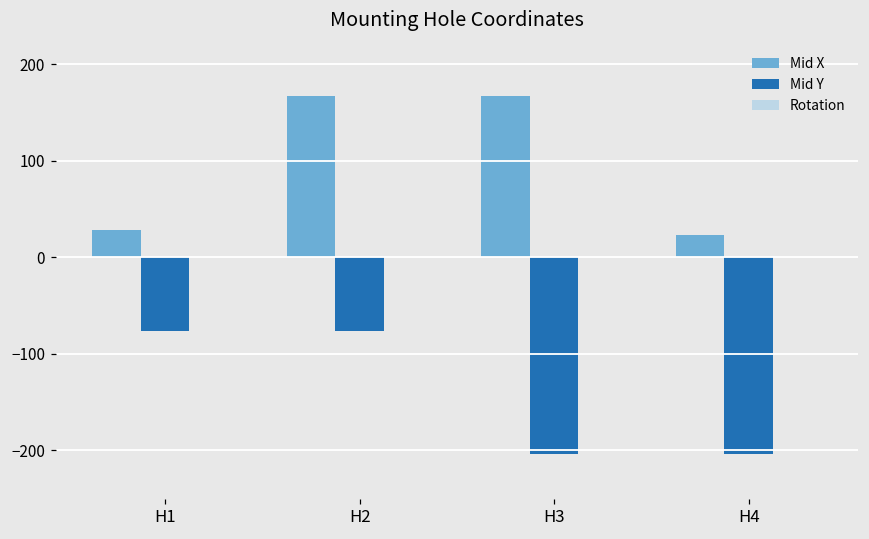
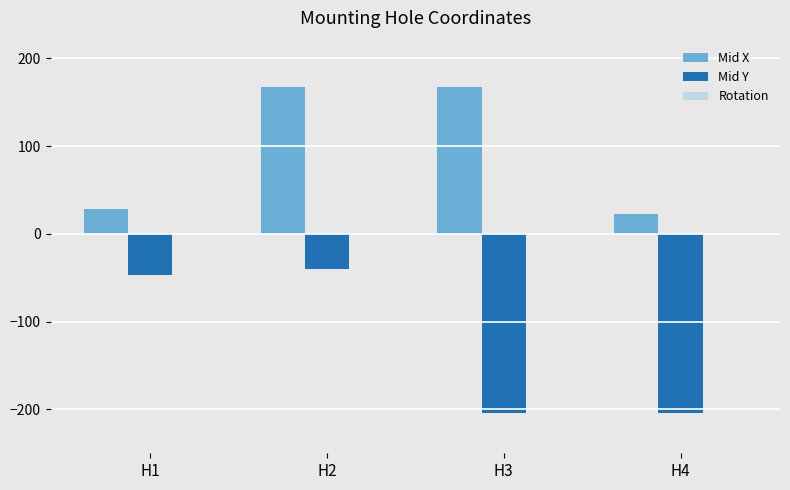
Mid Y, H1: -80 -> -50
Mid Y, H2: -80 -> -40
